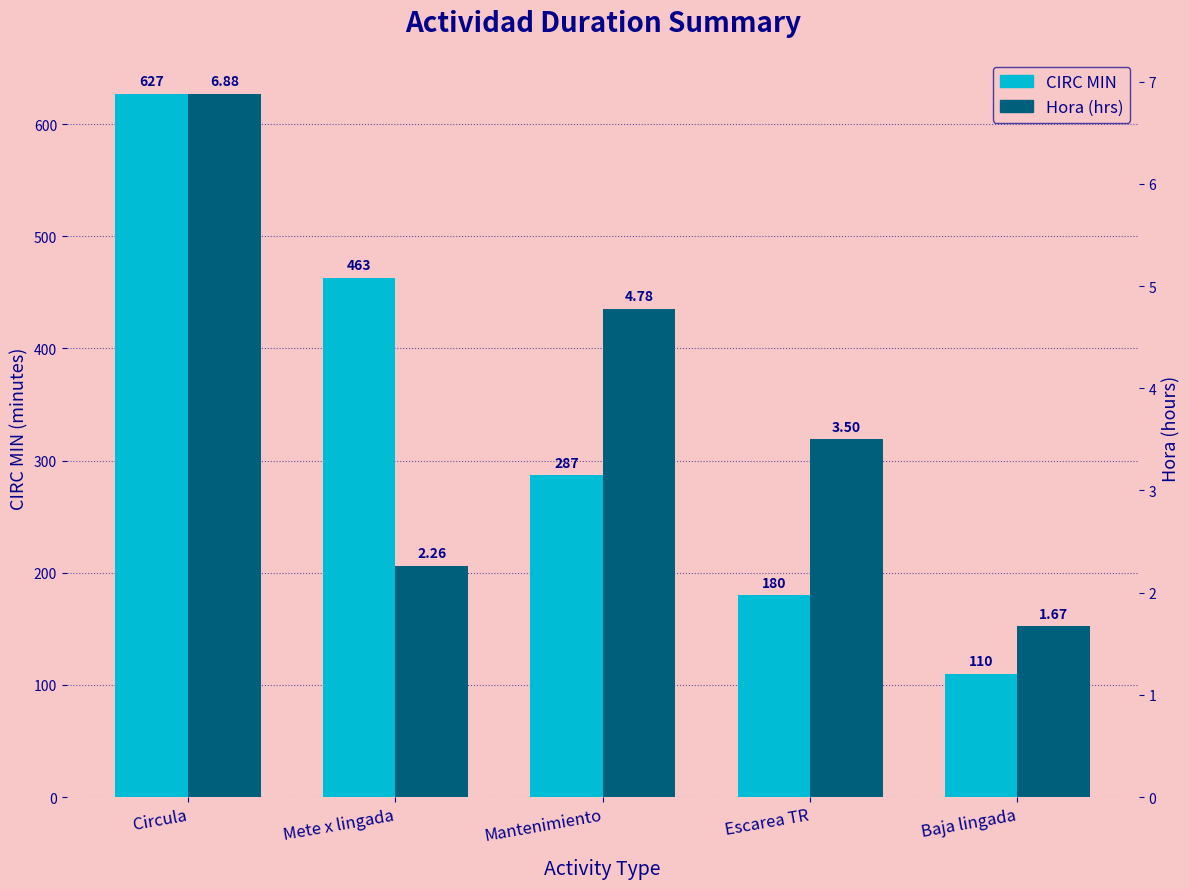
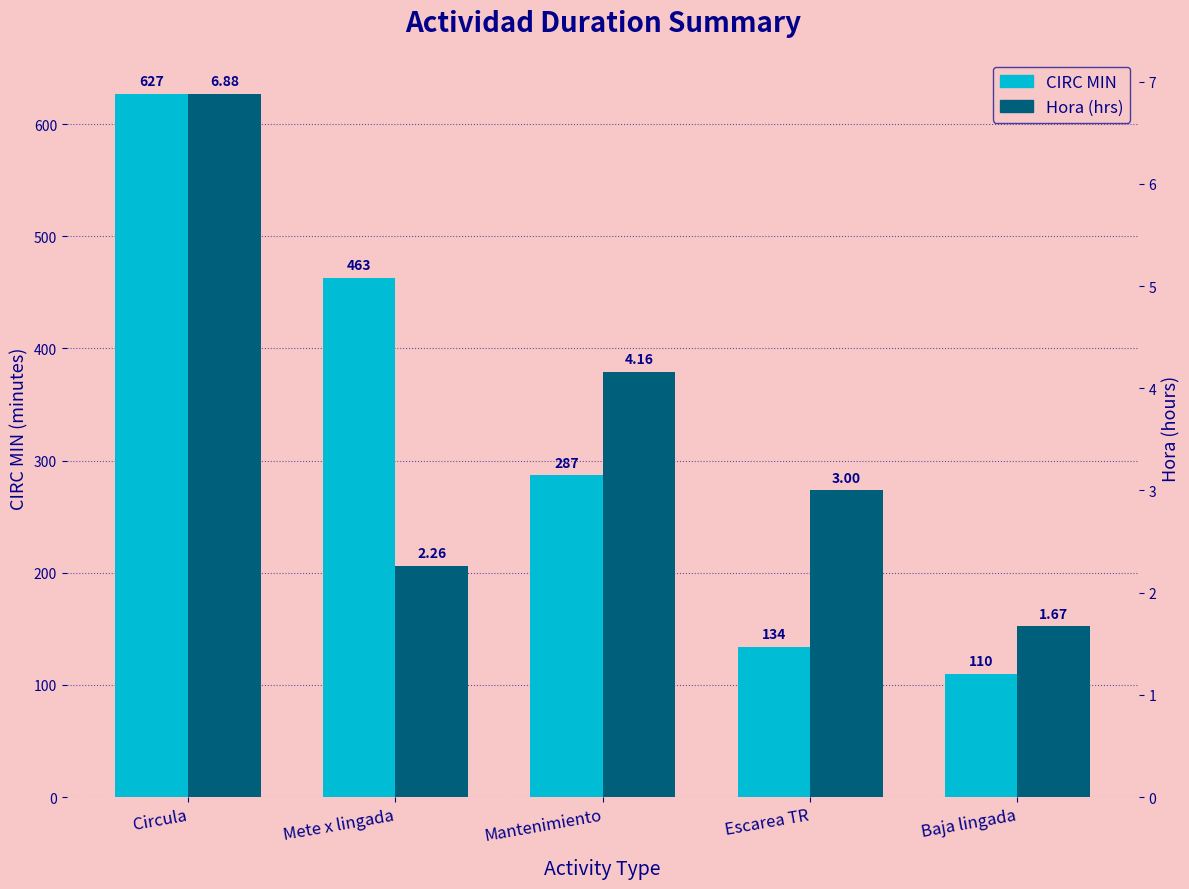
CIRC MIN, Escarea TR: 180 -> 134
Hora (hrs), Mantenimiento: 4.78 -> 4.16
Hora (hrs), Escarea TR: 3.50 -> 3.00
